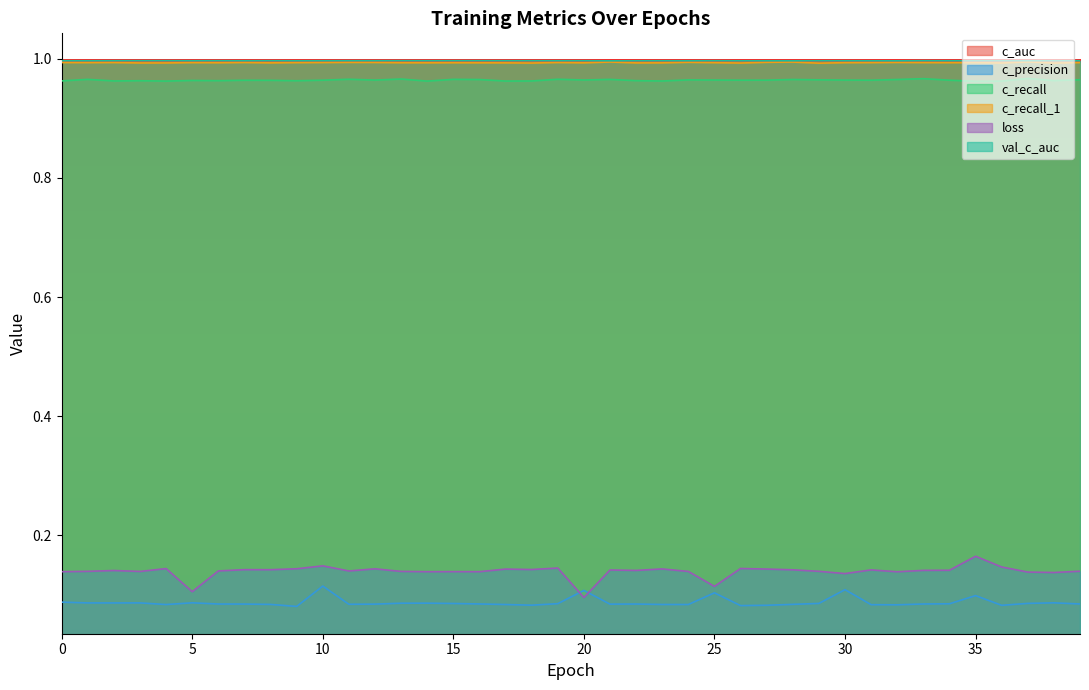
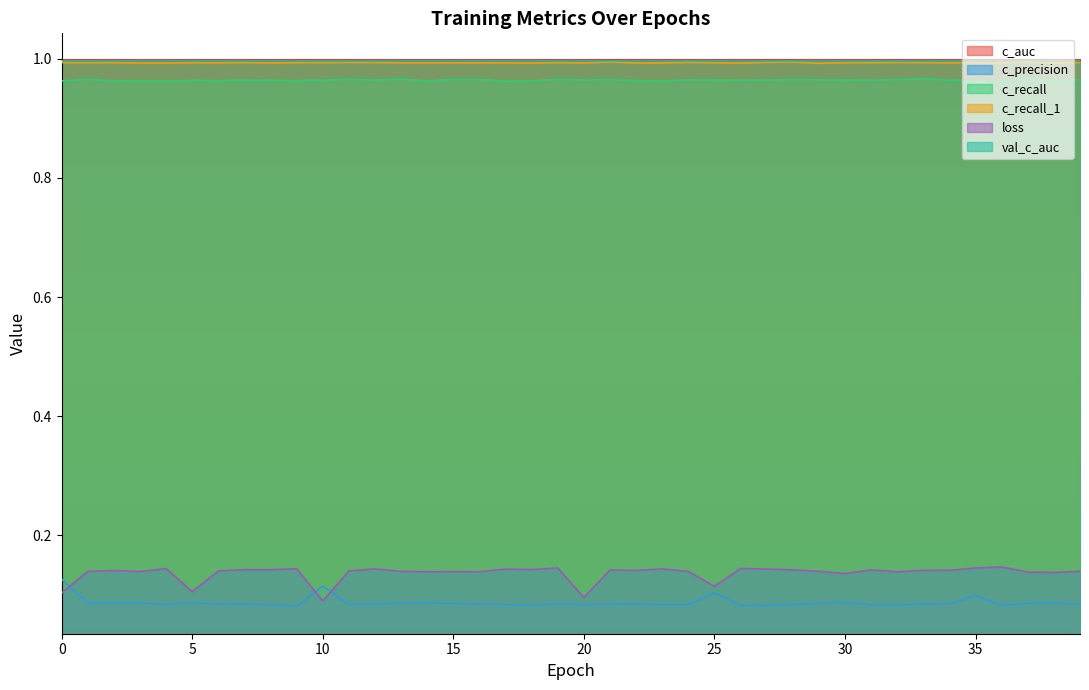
c_precision, 0: 0.09 -> 0.13
loss, 0: 0.14 -> 0.10
loss, 10: 0.15 -> 0.09
c_precision, 20: 0.11 -> 0.08
c_precision, 30: 0.11 -> 0.09
loss, 35: 0.17 -> 0.15
